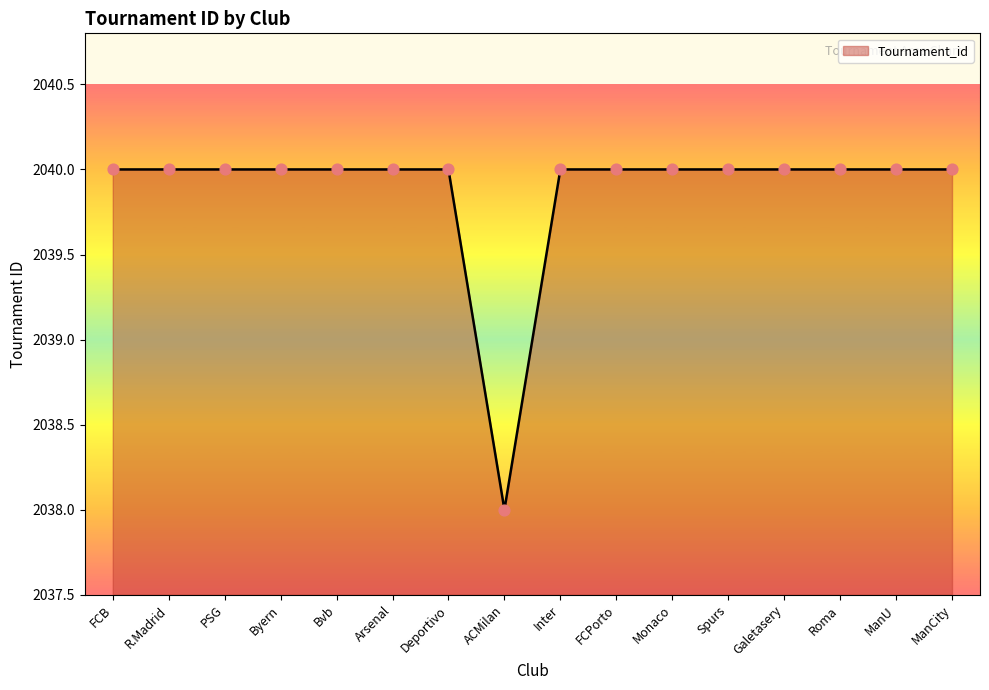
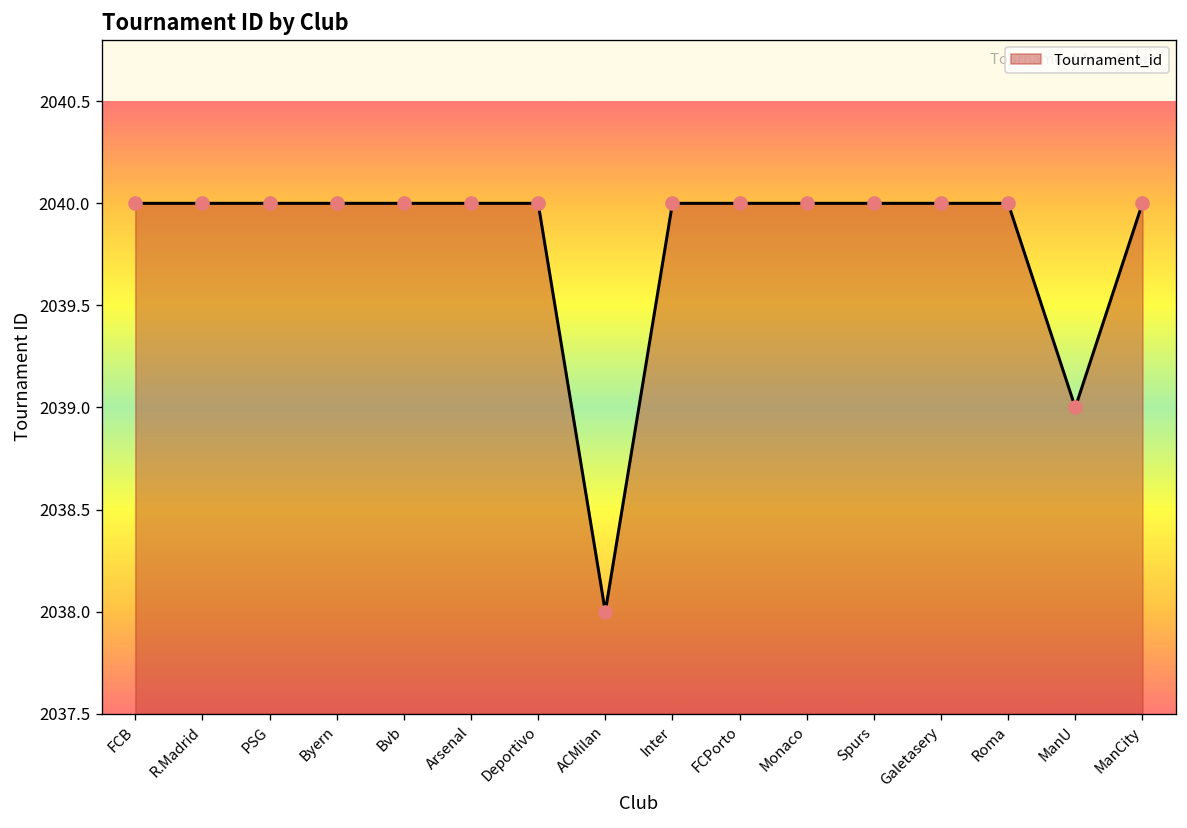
ManU: 2040 -> 2039
